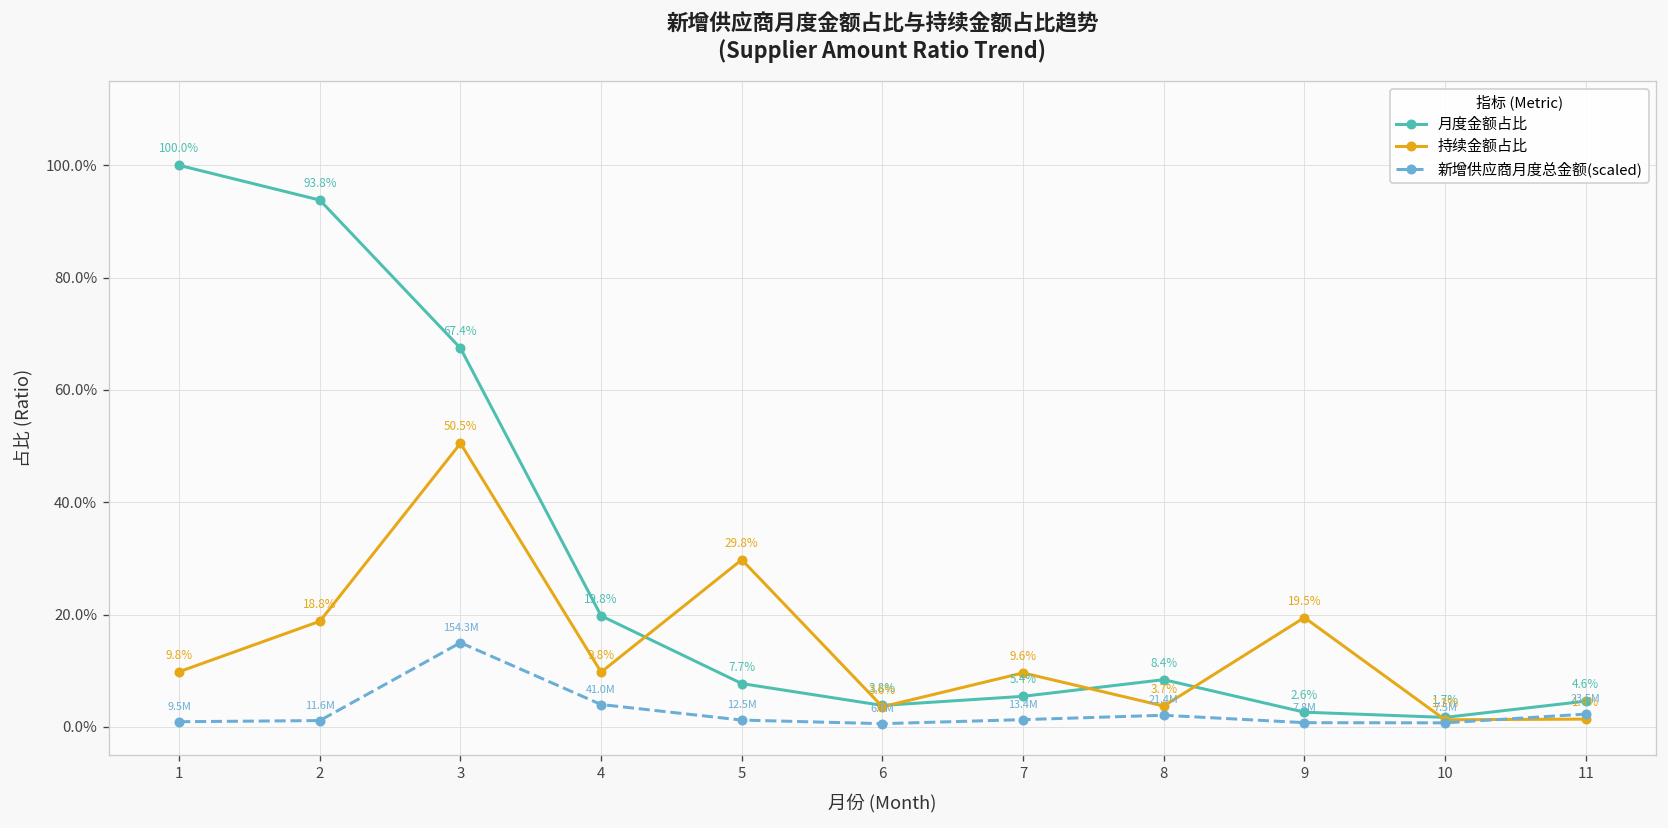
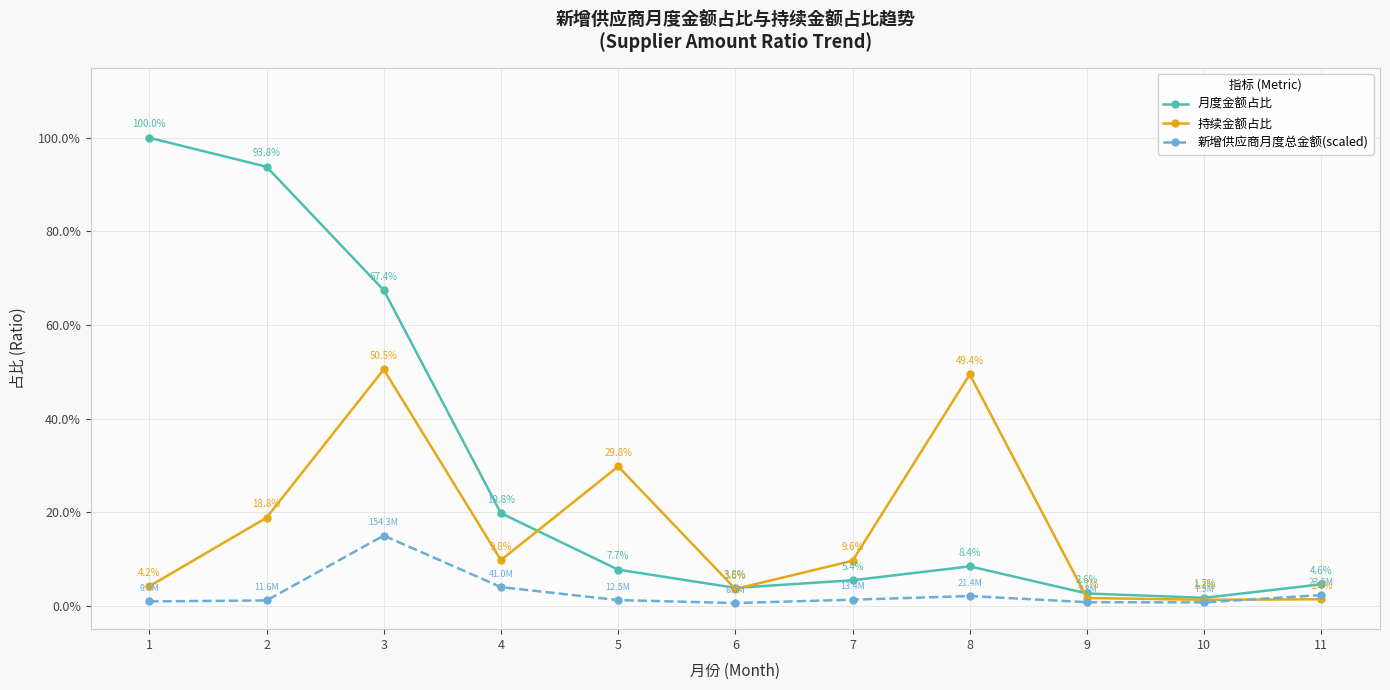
持续金额占比, 1: 9.8% -> 4.2%
持续金额占比, 8: 3.7% -> 49.4%
持续金额占比, 9: 19.5% -> 1.7%
